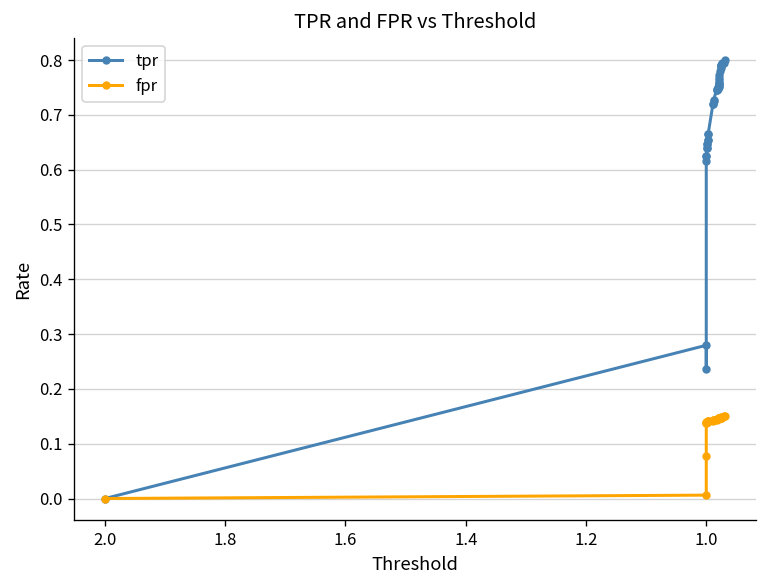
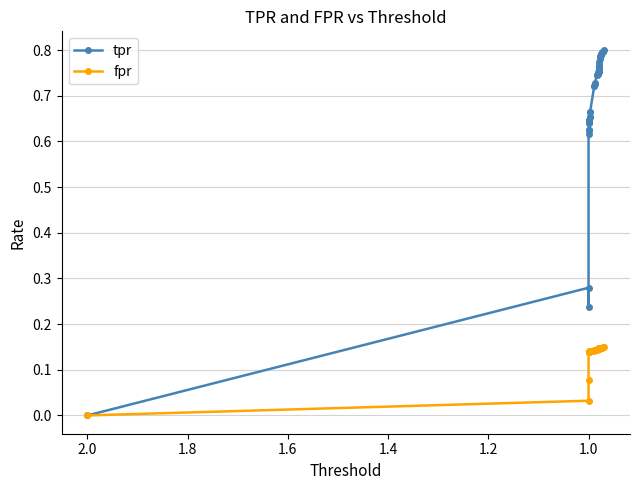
fpr, 1.0: 0.01 -> 0.03
